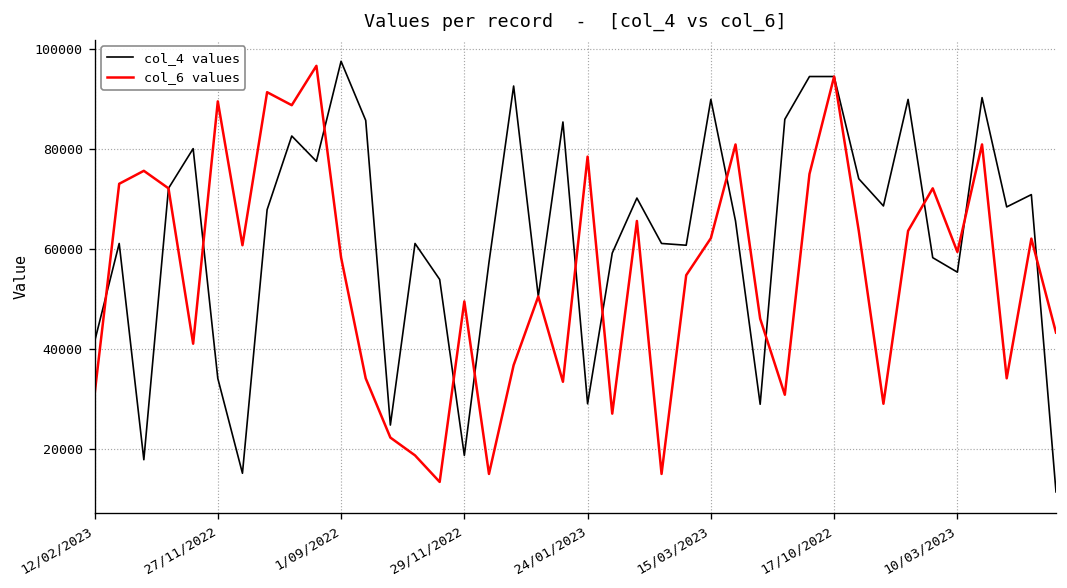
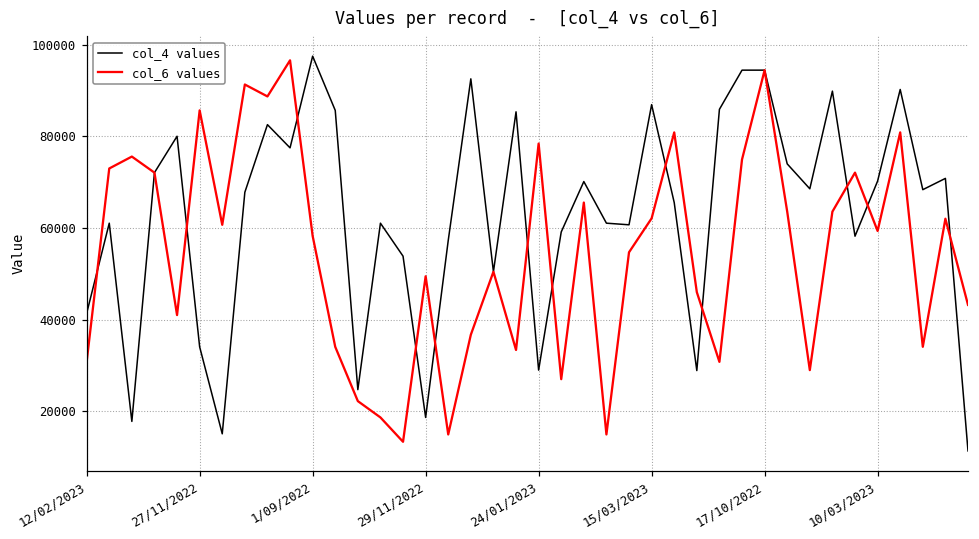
col_6 values, 27/11/2022: 89000 -> 86000
col_4 values, 15/03/2023: 90000 -> 87000
col_4 values, 10/03/2023: 55000 -> 70000
